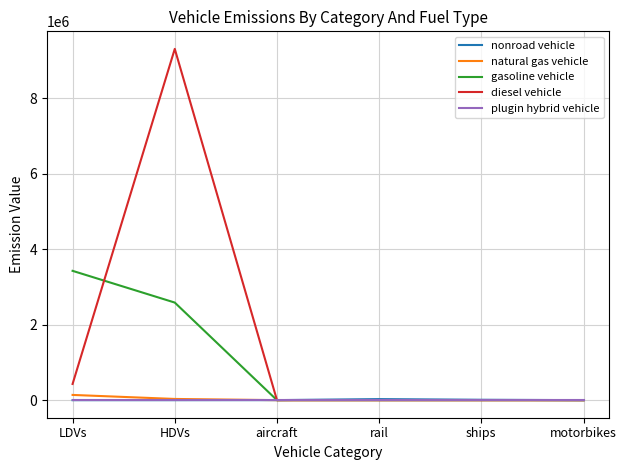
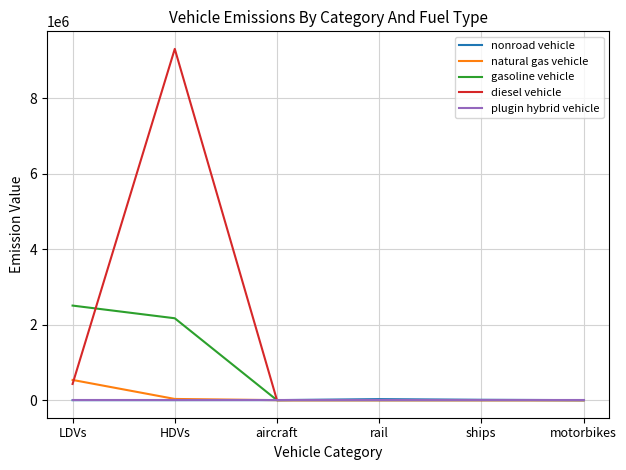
natural gas vehicle, LDVs: 100000 -> 500000
gasoline vehicle, LDVs: 3400000 -> 2500000
gasoline vehicle, HDVs: 2600000 -> 2200000
